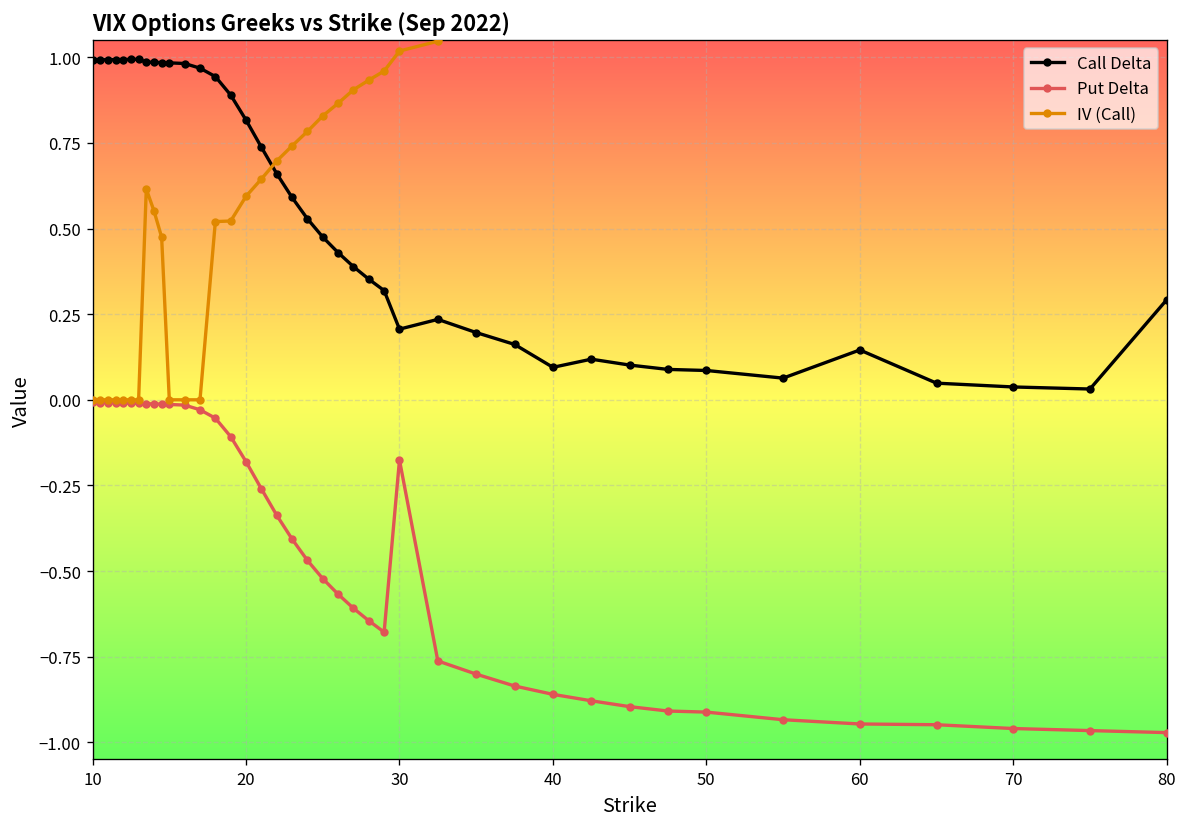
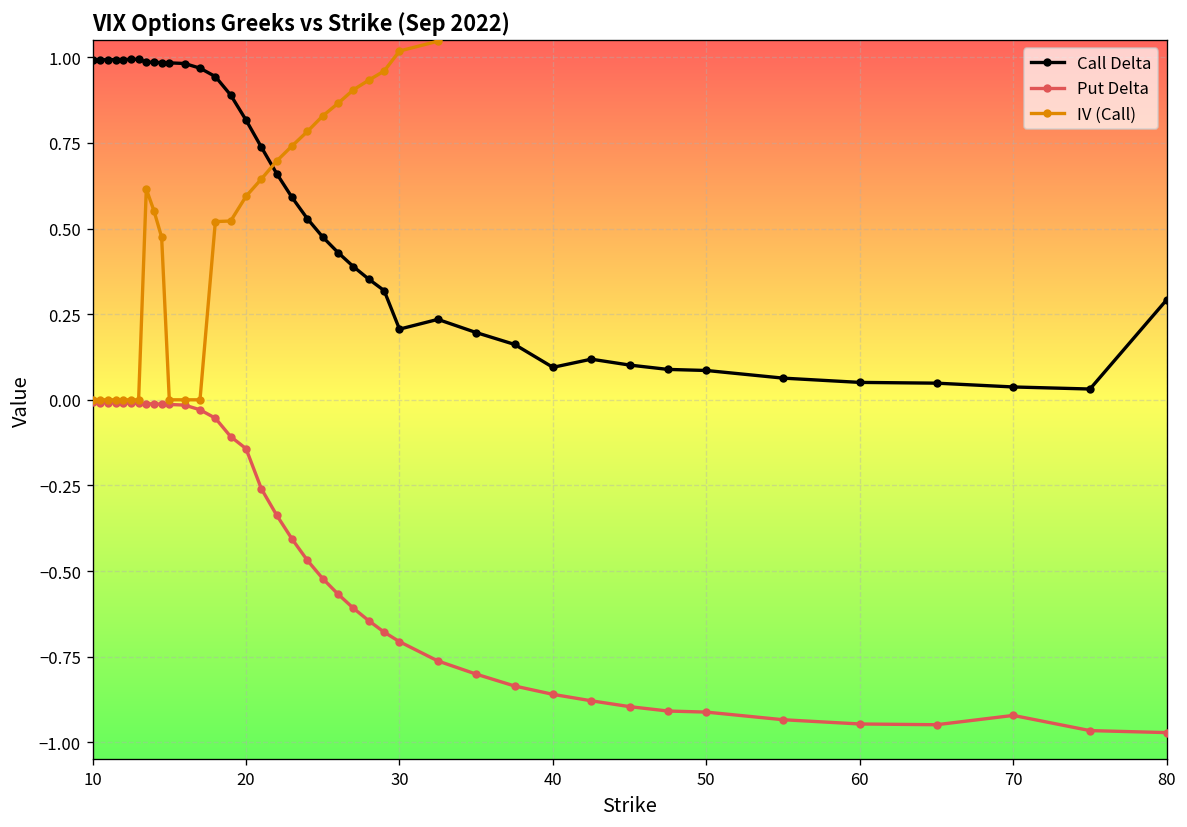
Put Delta, 20: -0.18 -> -0.14
Put Delta, 30: -0.18 -> -0.71
Call Delta, 60: 0.15 -> 0.05
Put Delta, 70: -0.96 -> -0.92
